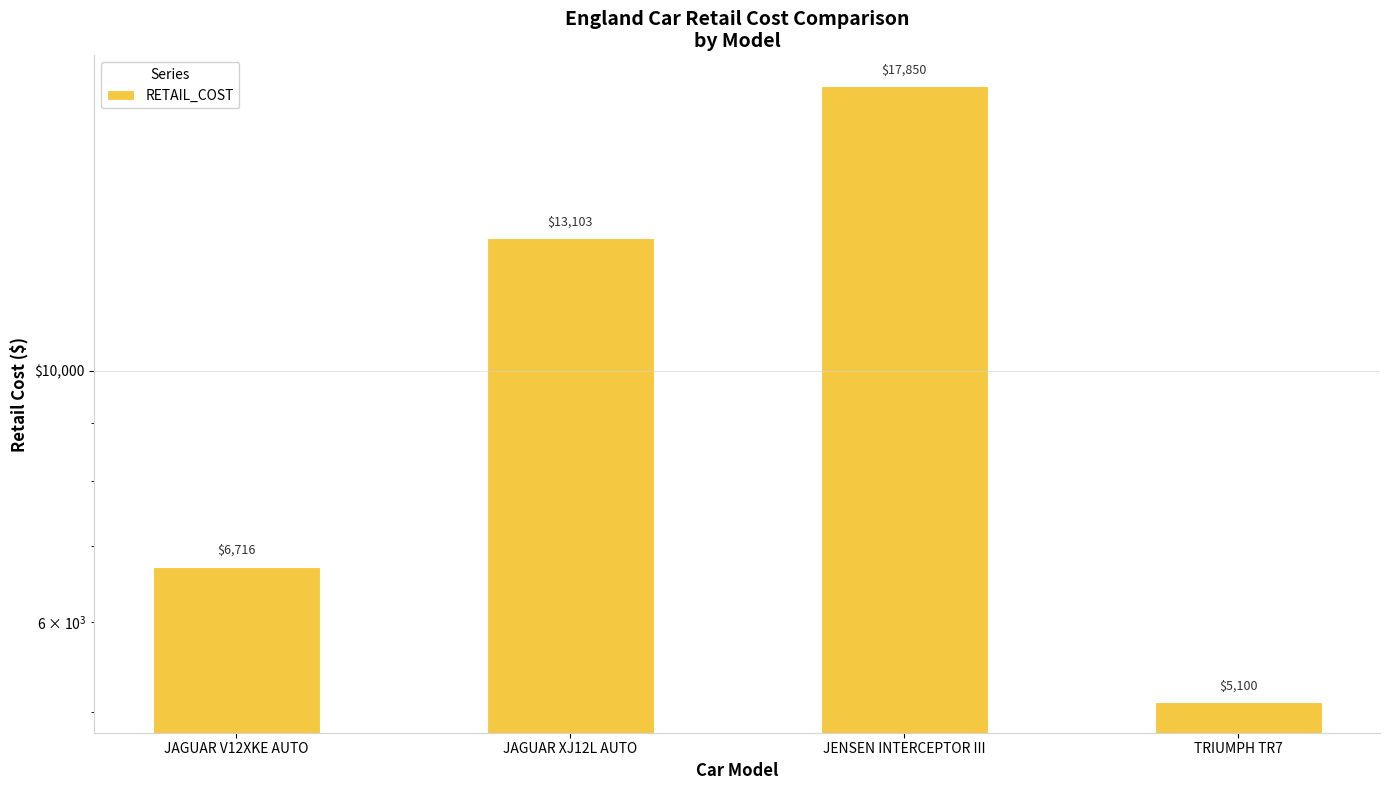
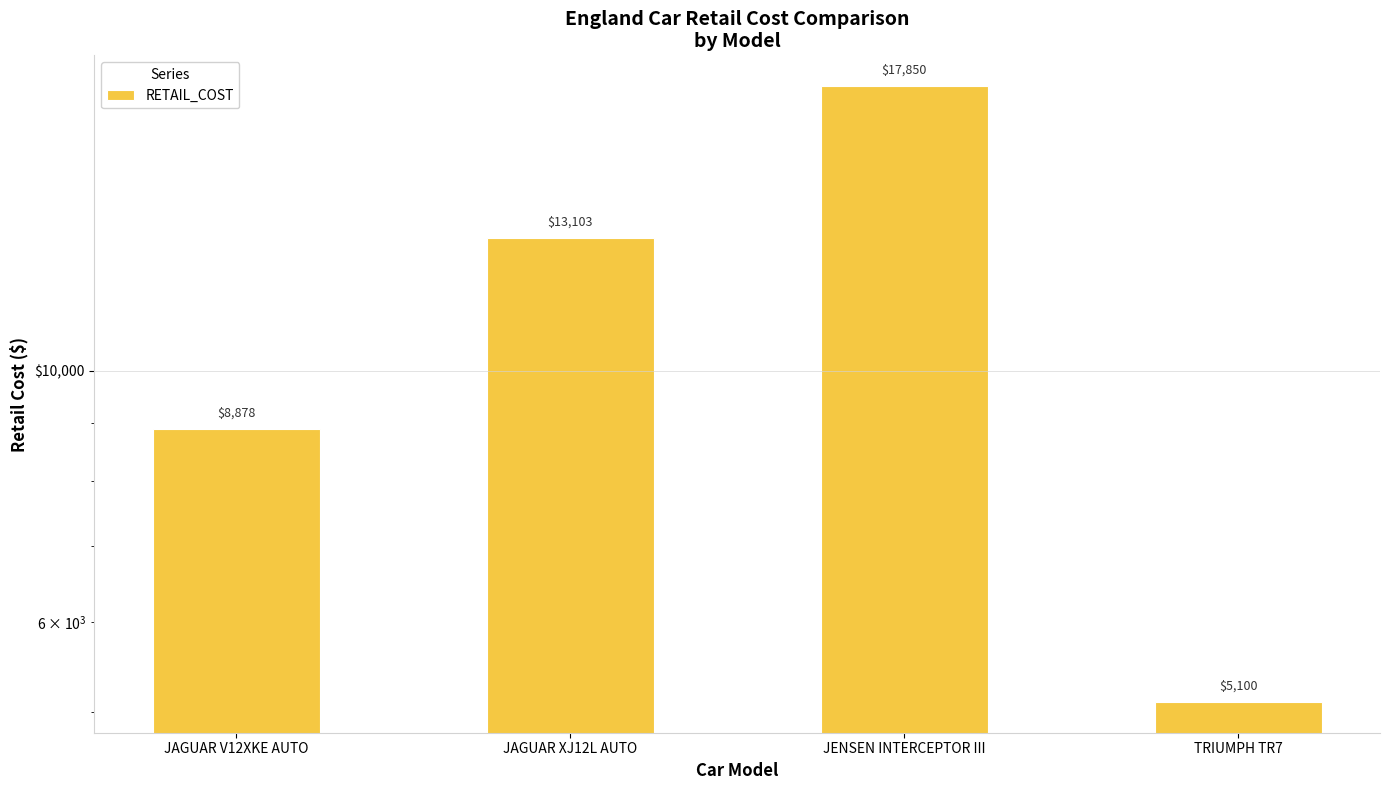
JAGUAR V12XKE AUTO: $6,716 -> $8,878
